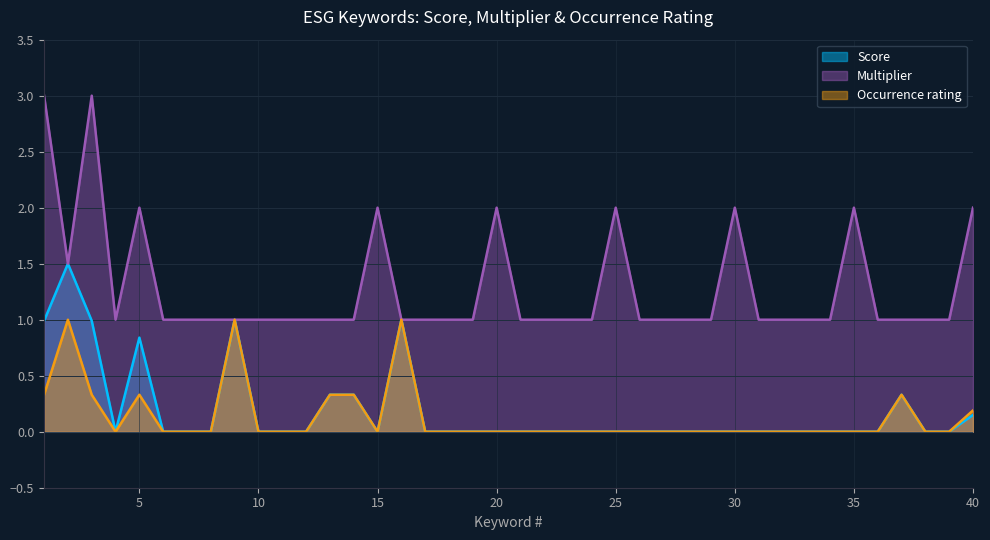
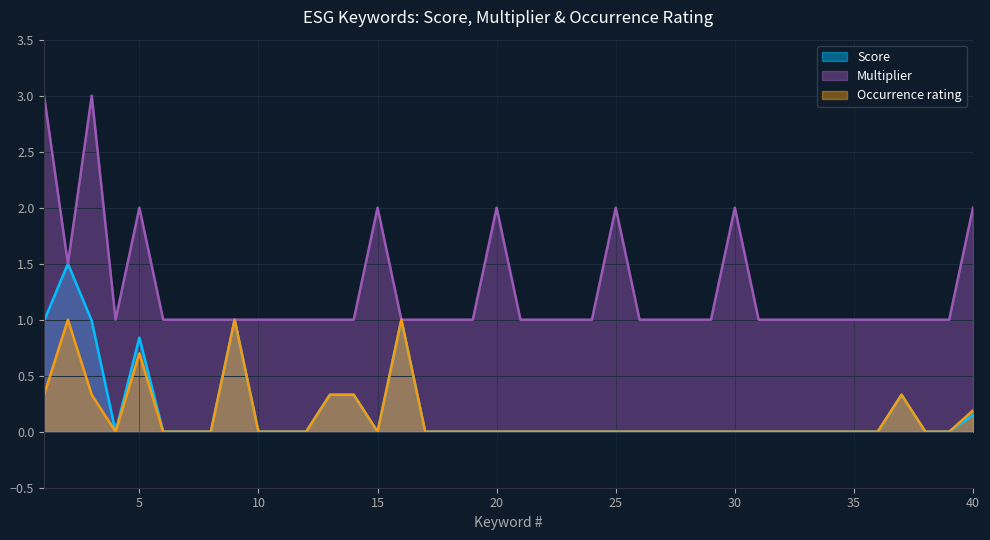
Occurrence rating, 5: 0.33 -> 0.70
Multiplier, 35: 2 -> 1
